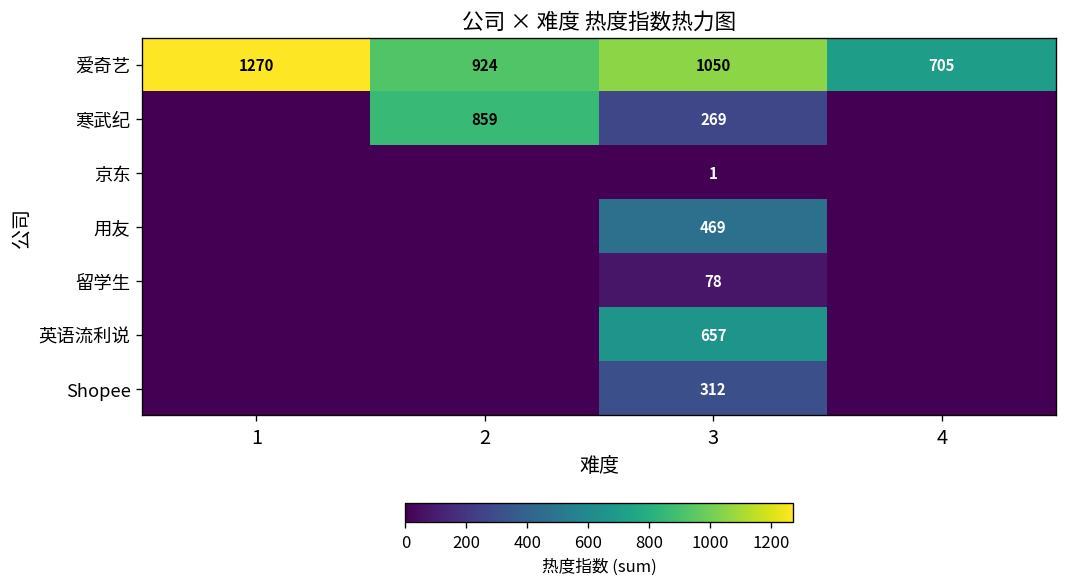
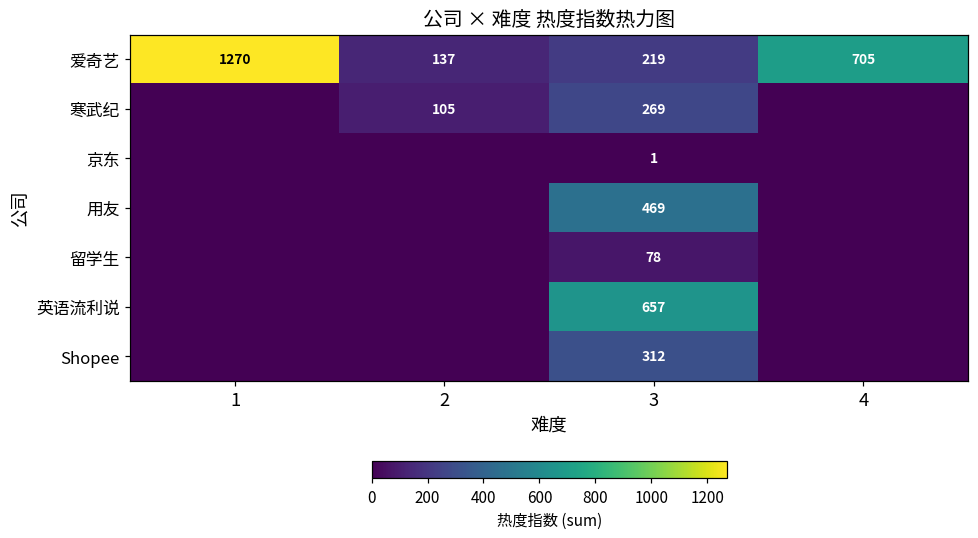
爱奇艺, 2: 924 -> 137
爱奇艺, 3: 1050 -> 219
寒武纪, 2: 859 -> 105
